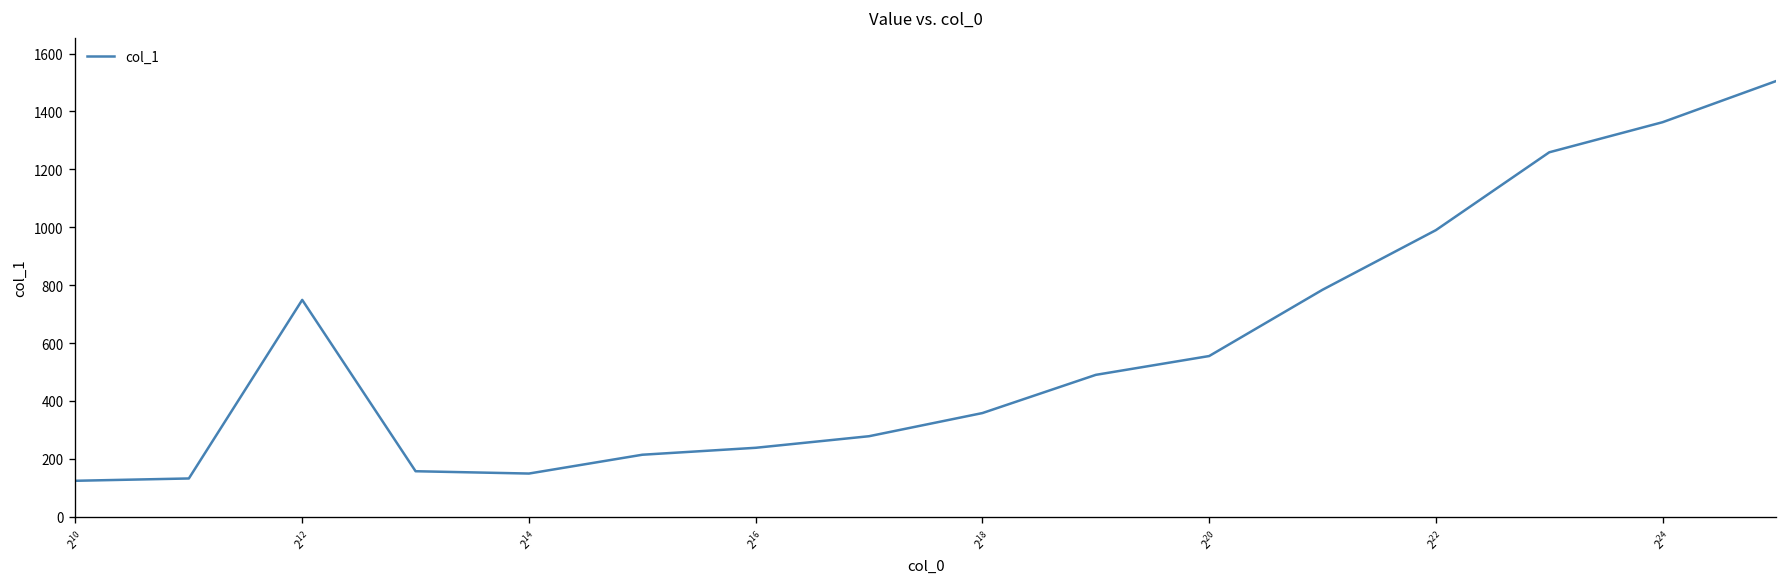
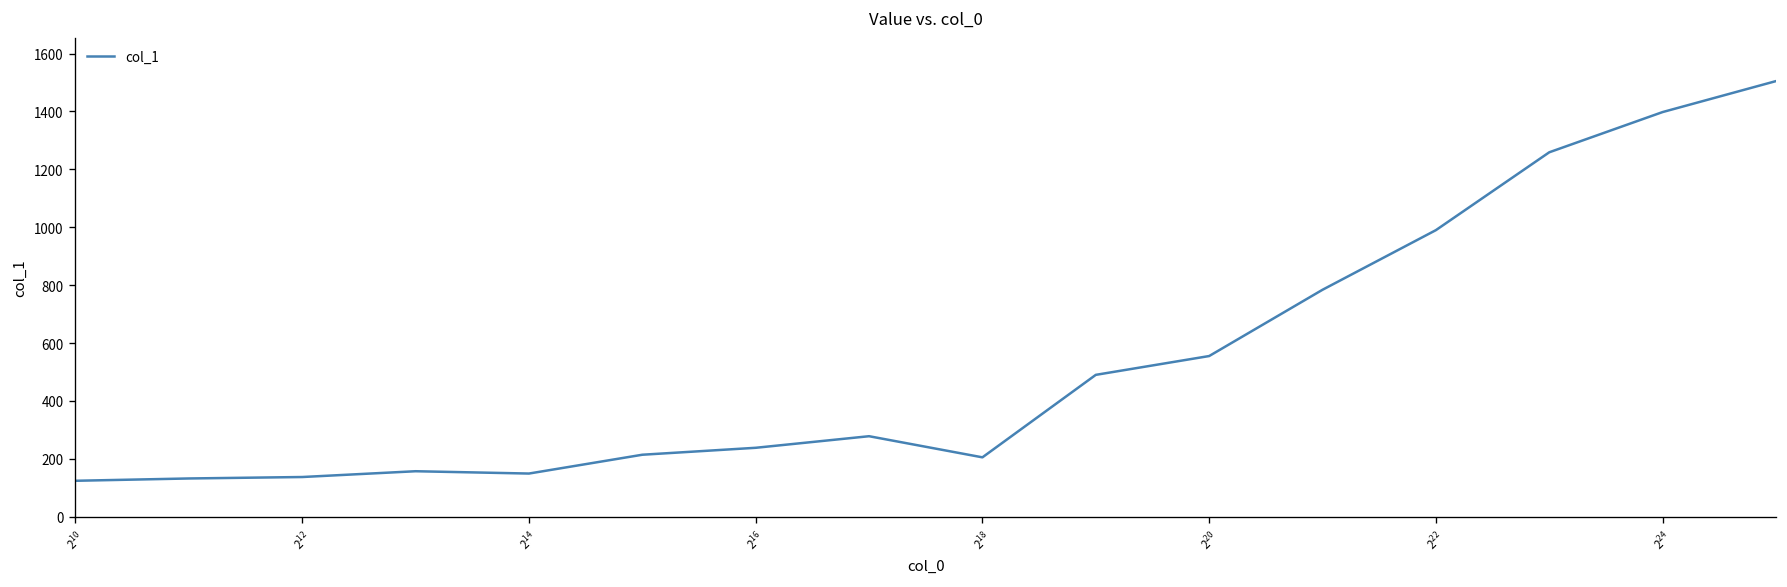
2^12: 750 -> 140
2^18: 360 -> 210
2^24: 1360 -> 1400
